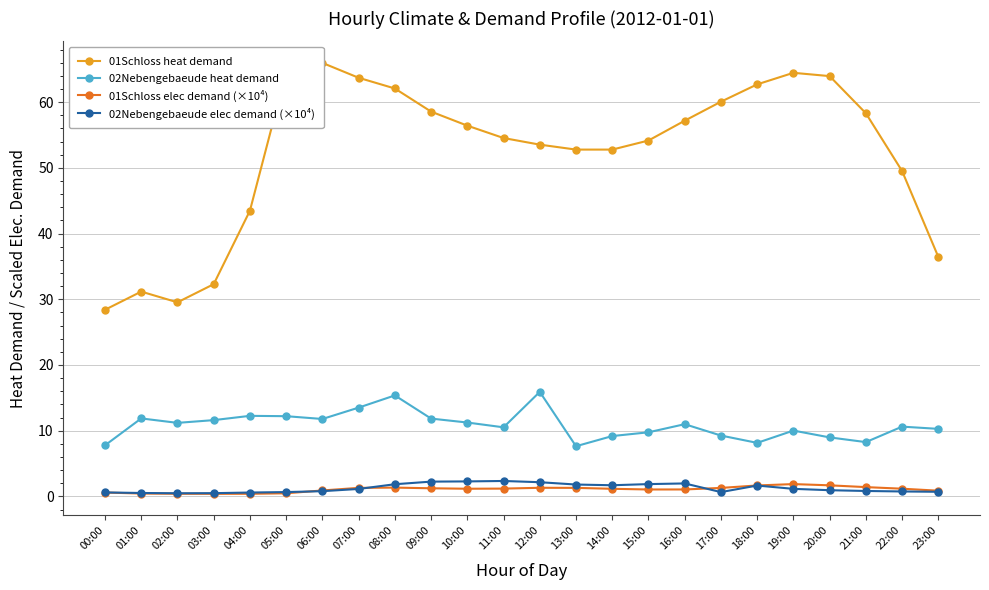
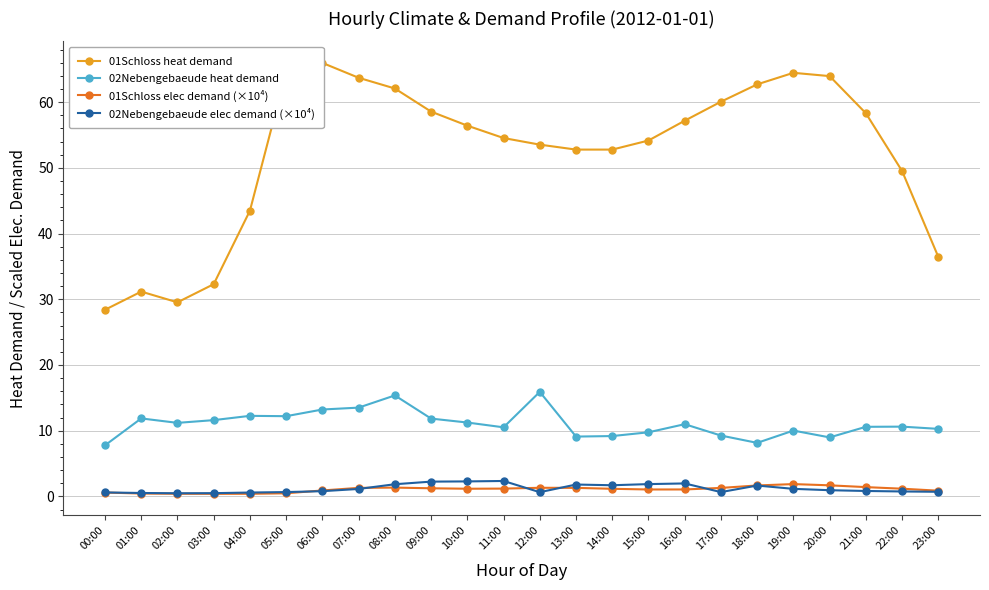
02Nebengebaeude heat demand, 06:00: 12 -> 13
02Nebengebaeude elec demand (×10⁴), 12:00: 2 -> 1
02Nebengebaeude heat demand, 13:00: 8 -> 9
02Nebengebaeude heat demand, 21:00: 8 -> 11
